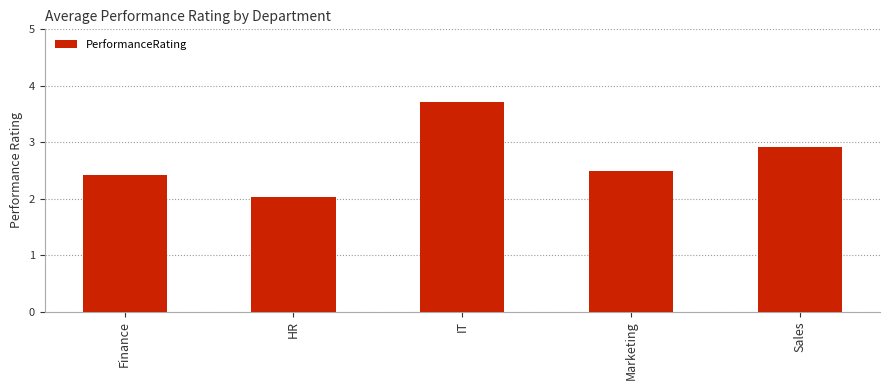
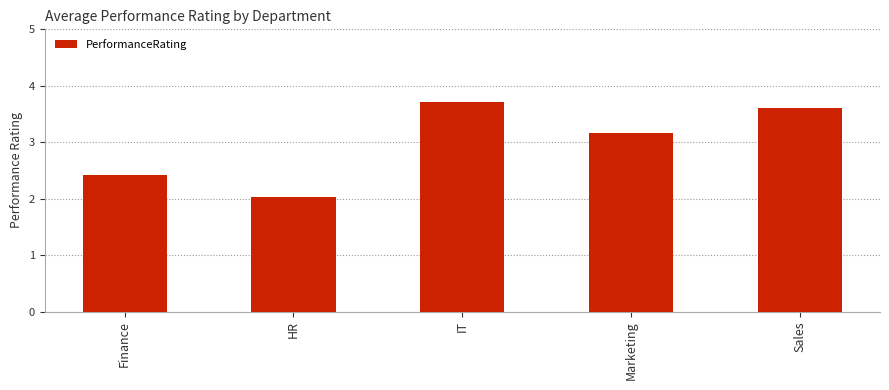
Marketing: 2.5 -> 3.2
Sales: 2.9 -> 3.6
